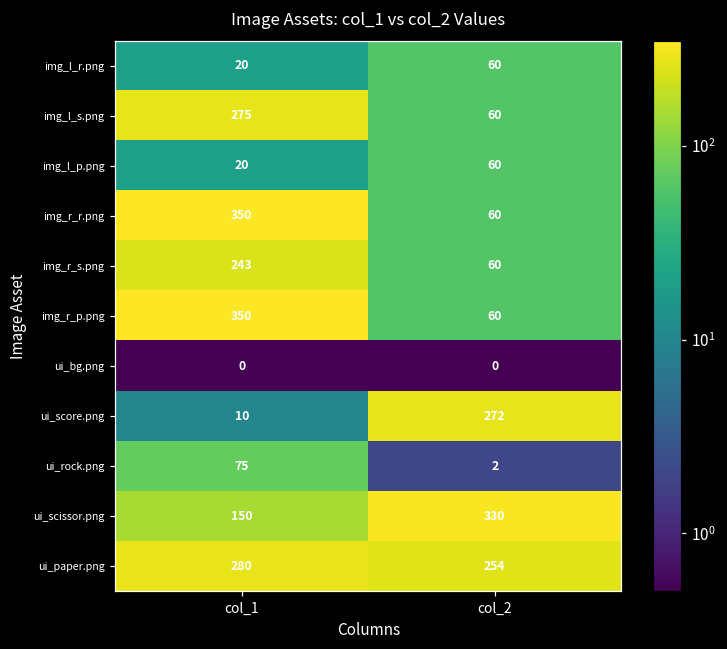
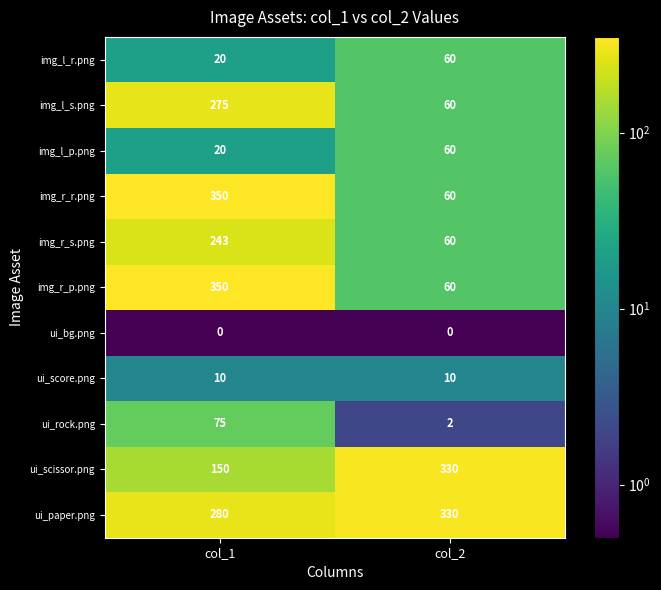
ui_score.png, col_2: 272 -> 10
ui_paper.png, col_2: 254 -> 330
